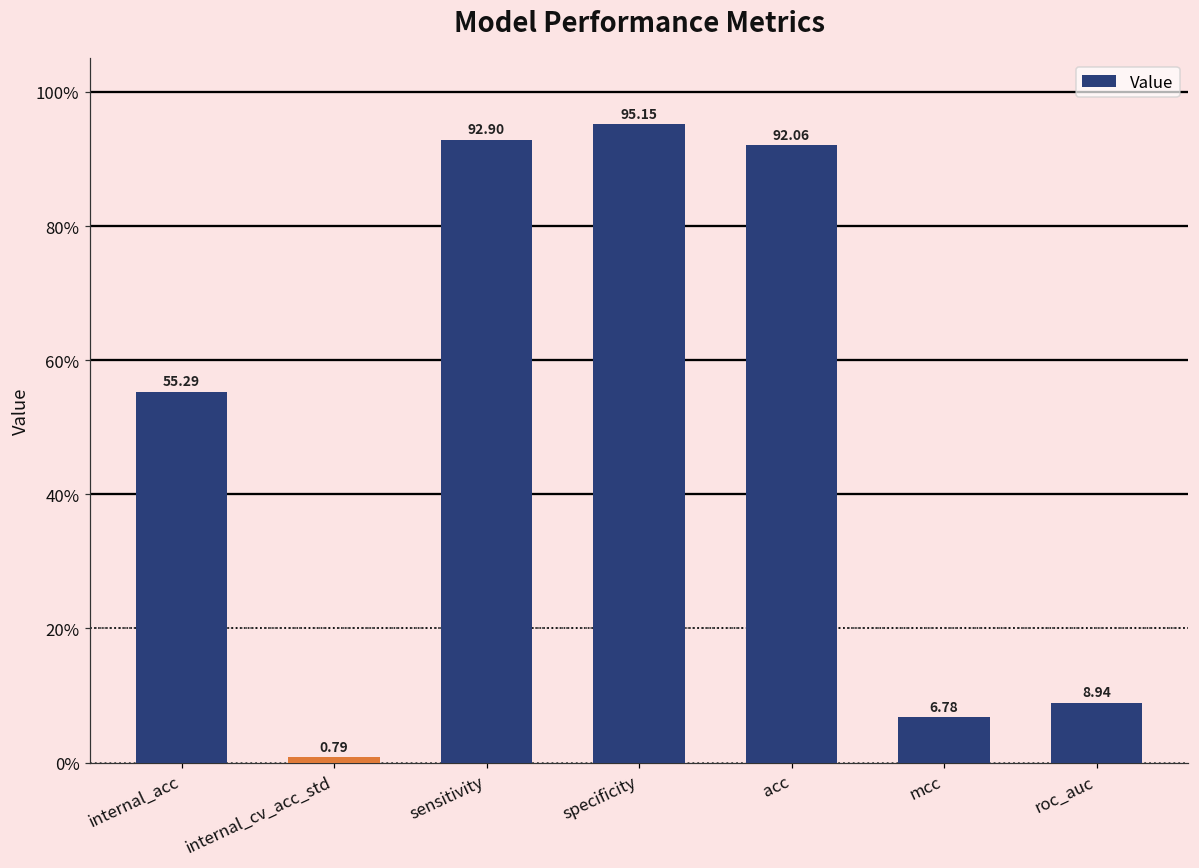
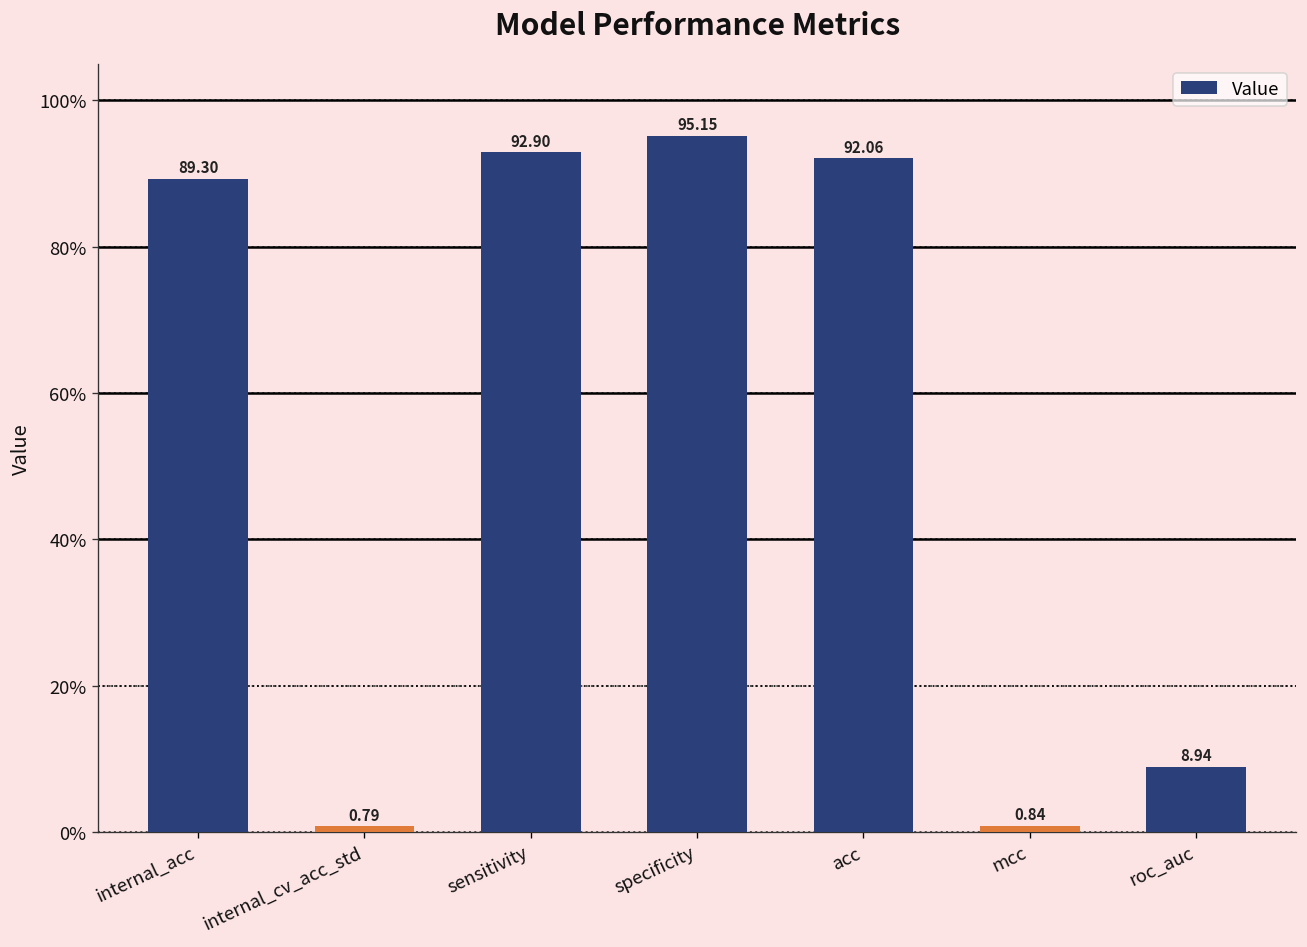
internal_acc: 55.29 -> 89.30
mcc: 6.78 -> 0.84
